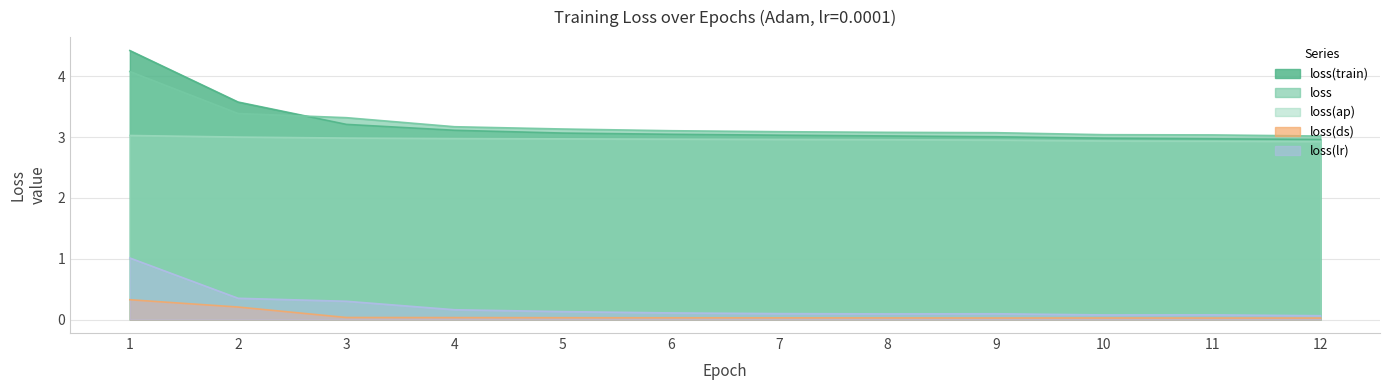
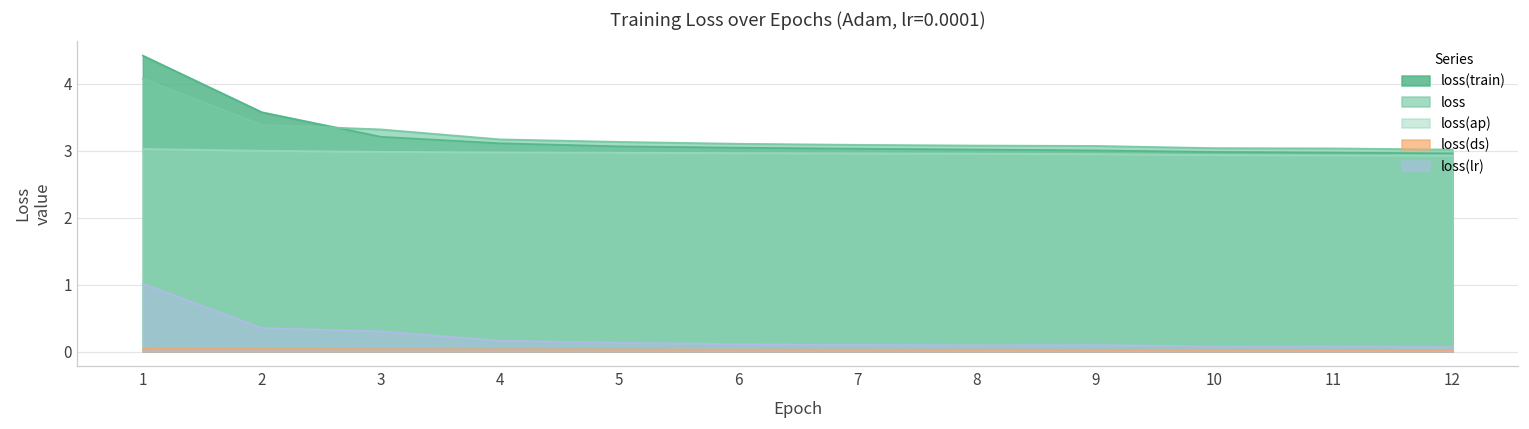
loss(ds), 1: 0.3 -> 0.0
loss(ds), 2: 0.2 -> 0.0
